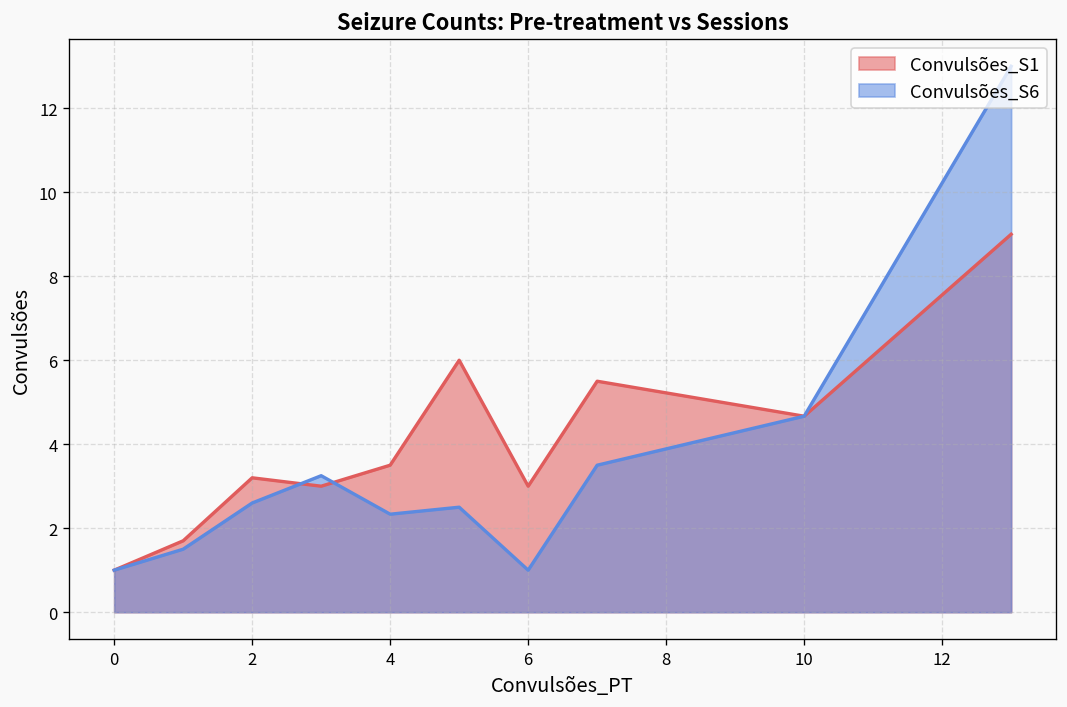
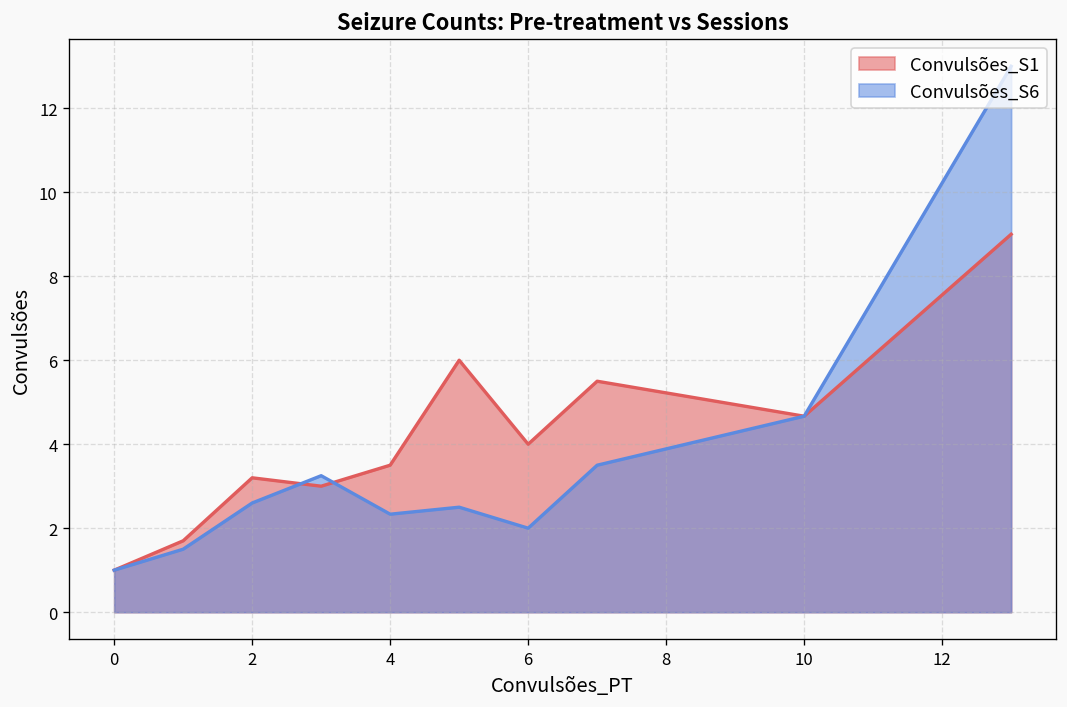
Convulsões_S1, 6: 3 -> 4
Convulsões_S6, 6: 1 -> 2
